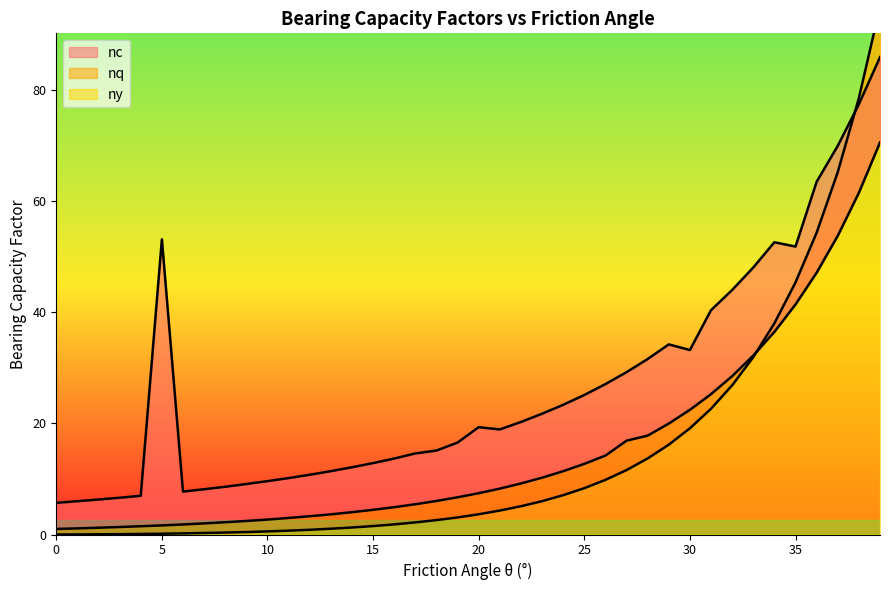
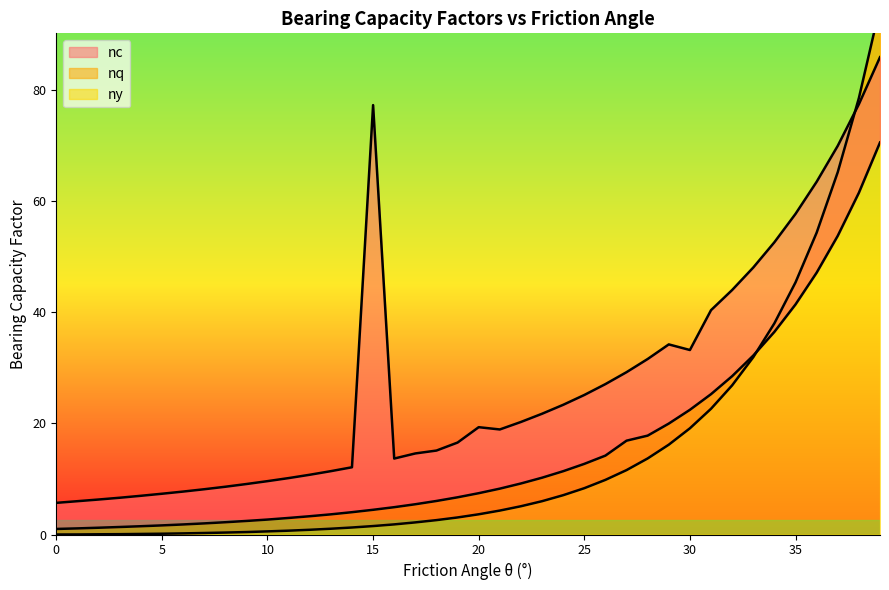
nc, 5: 53 -> 7
nc, 15: 13 -> 77
nc, 35: 52 -> 58
